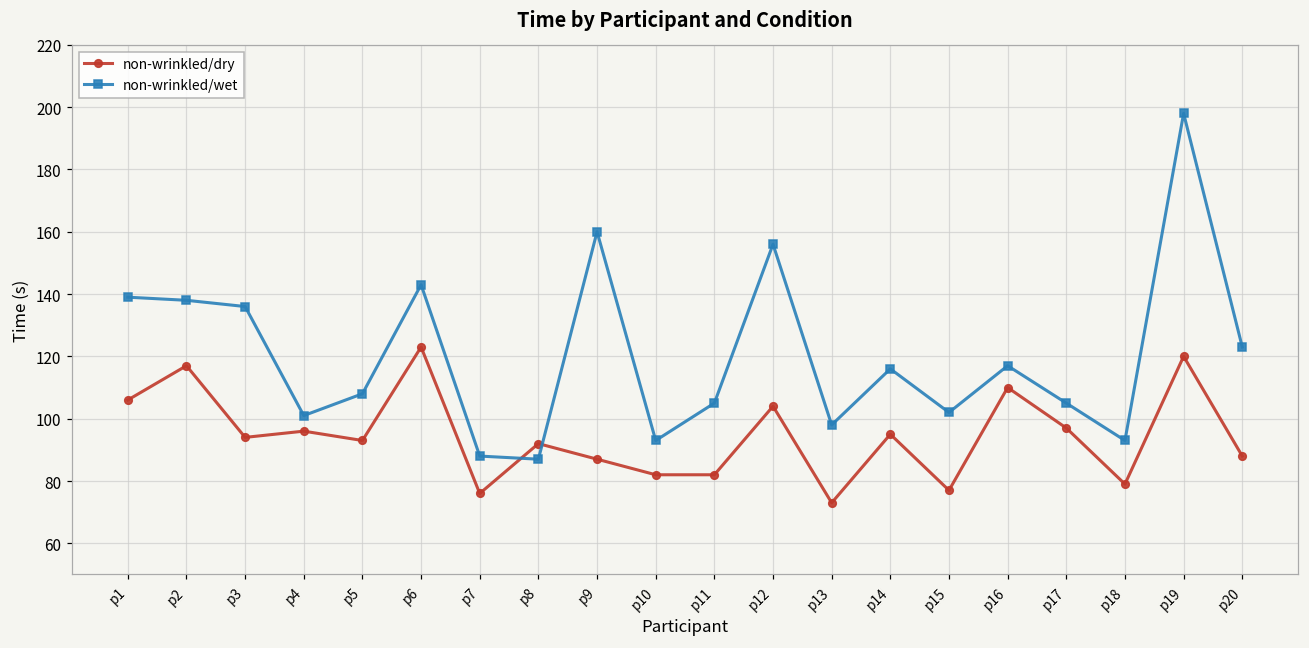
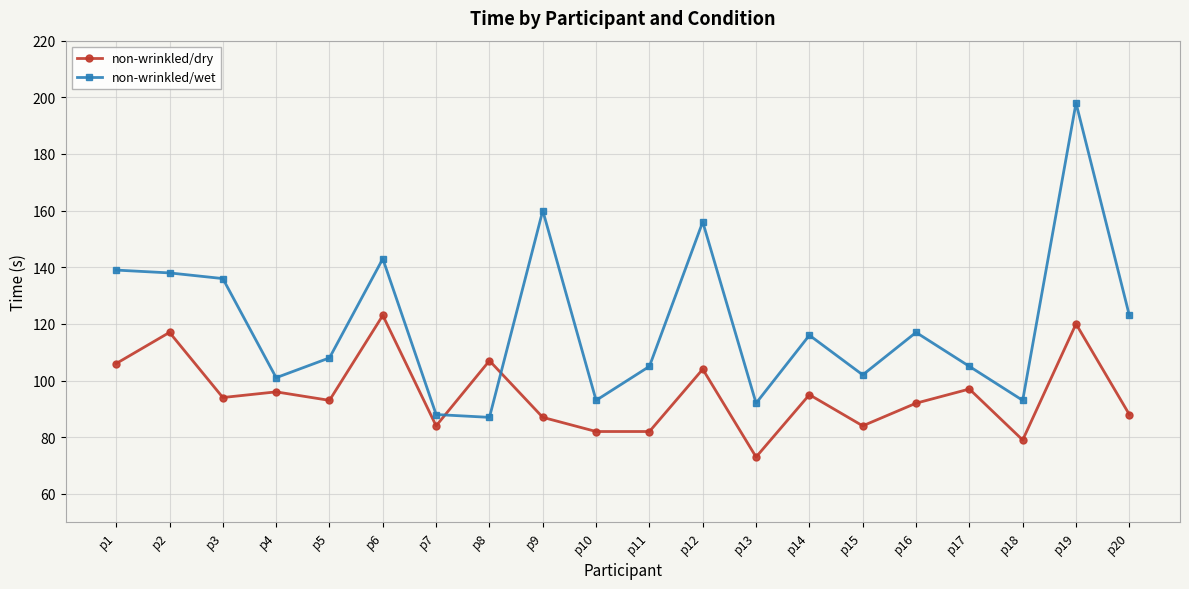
non-wrinkled/dry, p7: 76 -> 84
non-wrinkled/dry, p8: 92 -> 107
non-wrinkled/wet, p13: 98 -> 92
non-wrinkled/dry, p15: 77 -> 84
non-wrinkled/dry, p16: 110 -> 92
